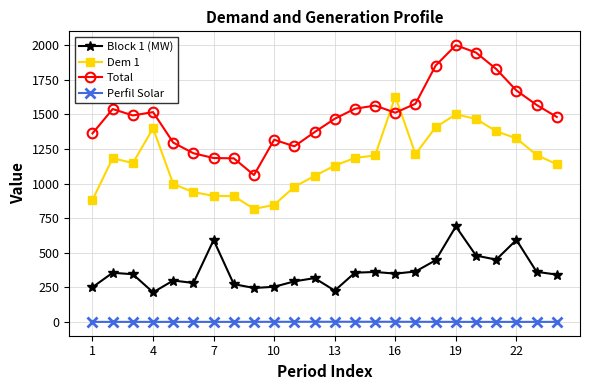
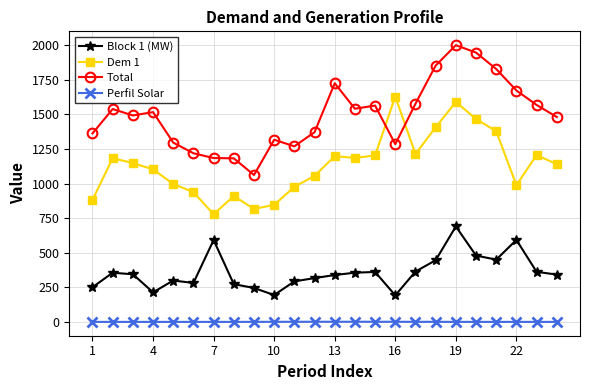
Dem 1, 4: 1400 -> 1100
Dem 1, 7: 910 -> 780
Block 1 (MW), 10: 250 -> 190
Block 1 (MW), 13: 230 -> 340
Dem 1, 13: 1130 -> 1200
Total, 13: 1470 -> 1720
Block 1 (MW), 16: 350 -> 190
Total, 16: 1510 -> 1280
Dem 1, 19: 1500 -> 1590
Dem 1, 22: 1330 -> 990
